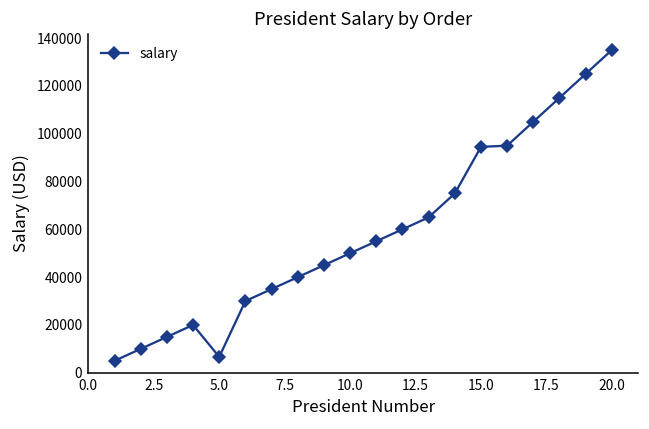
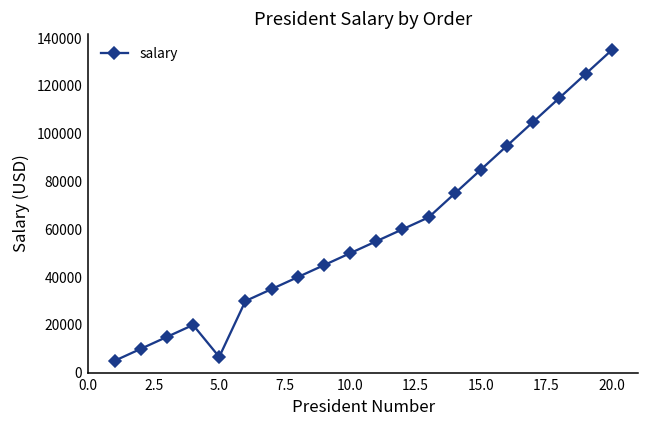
15.0: 94000 -> 85000
